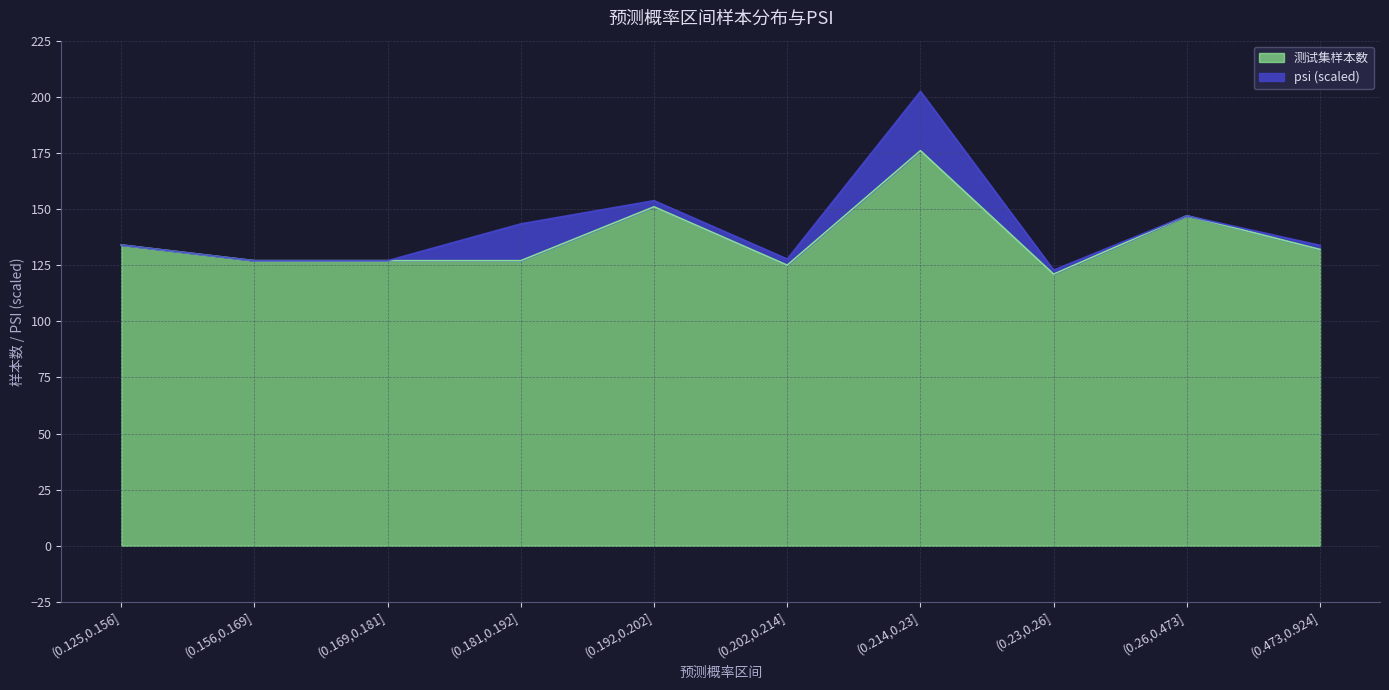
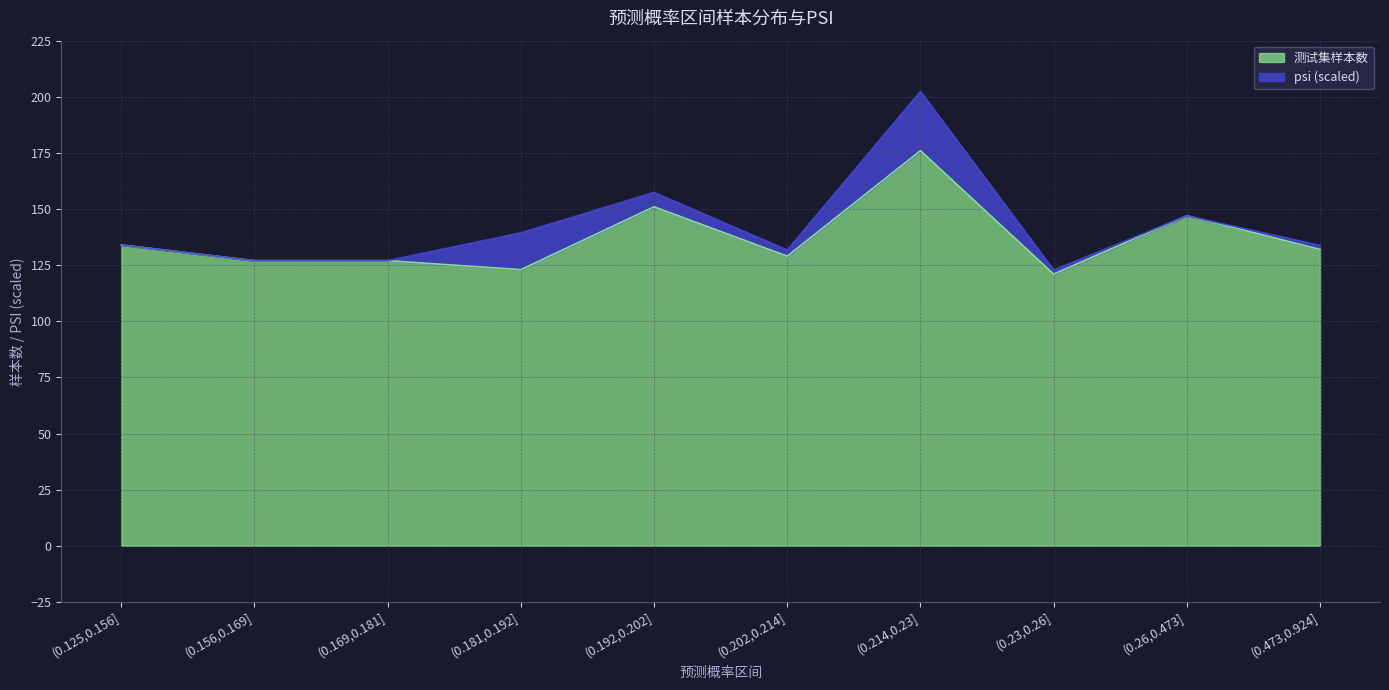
测试集样本数, (0.181,0.192]: 127 -> 123
psi (scaled), (0.192,0.202]: 3 -> 6
测试集样本数, (0.202,0.214]: 125 -> 129
